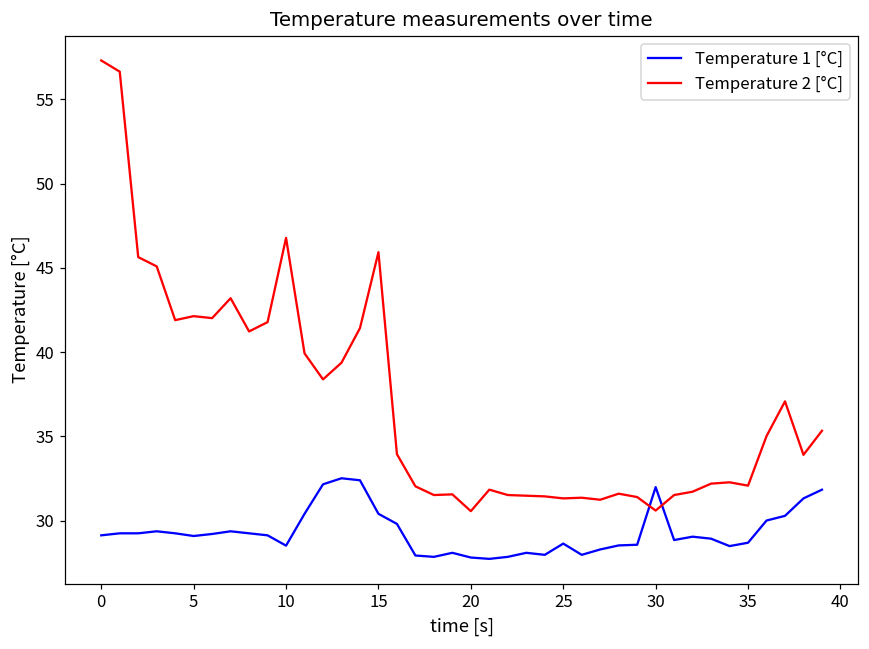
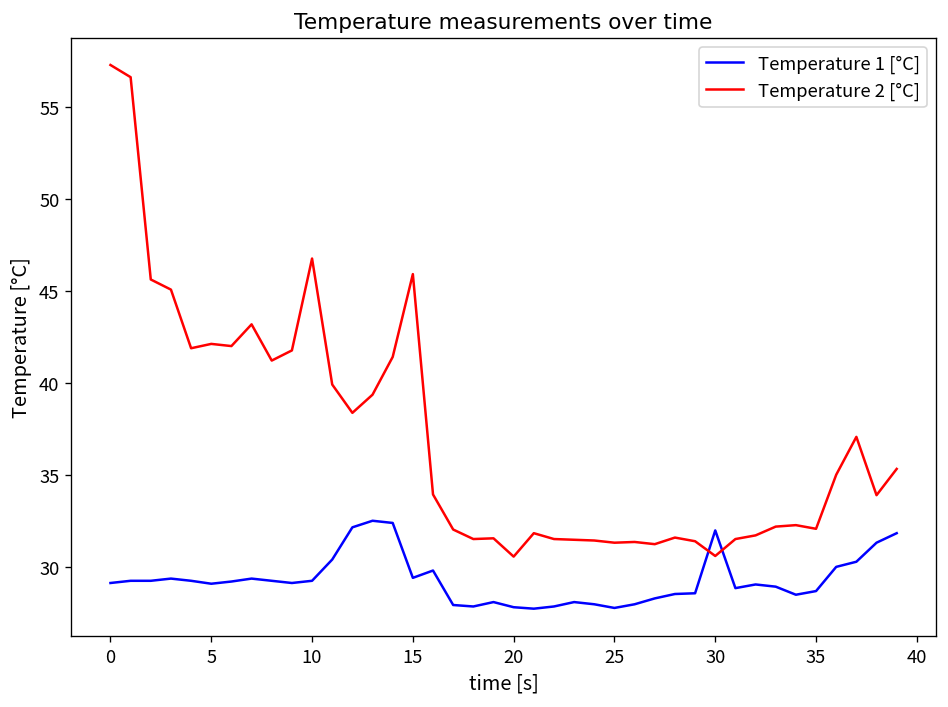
Temperature 1 [°C], 10: 28.5 -> 29.2
Temperature 1 [°C], 15: 30.4 -> 29.4
Temperature 1 [°C], 25: 28.6 -> 27.8
